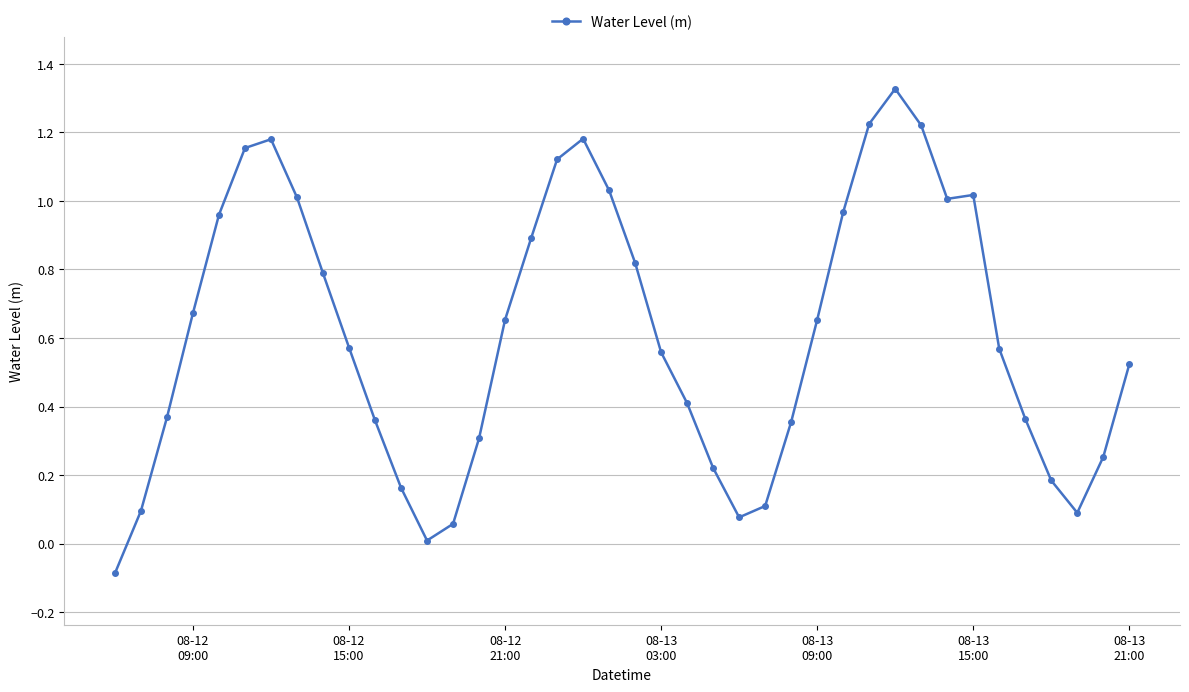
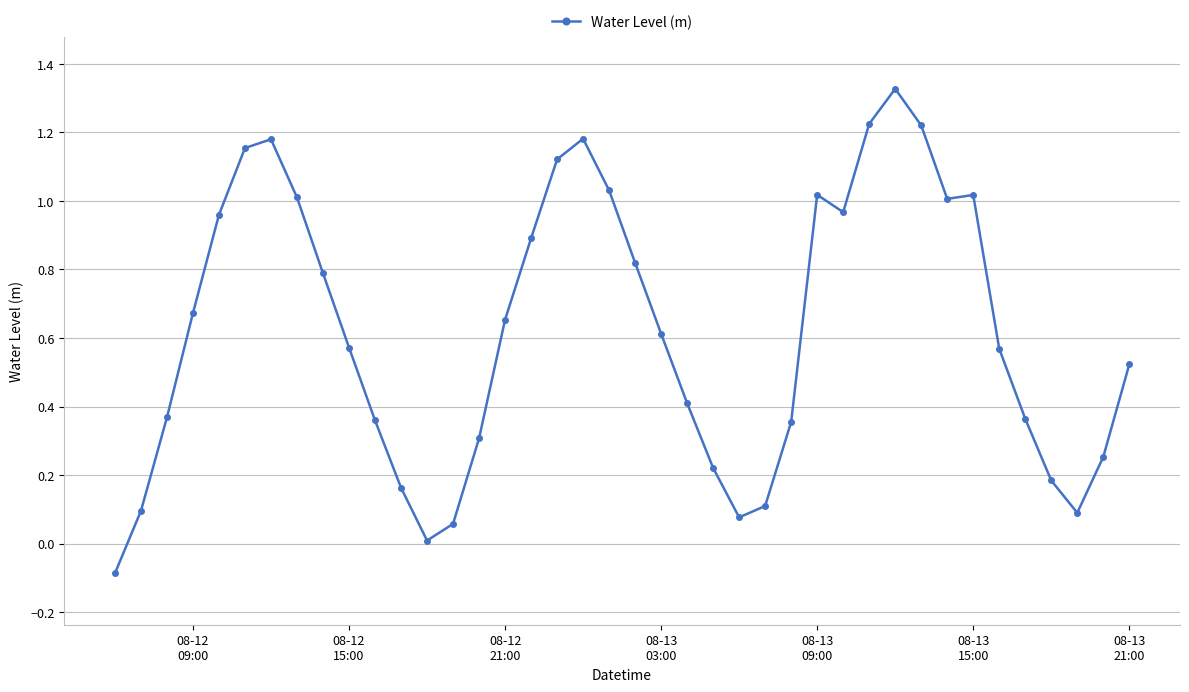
08-13 03:00: 0.56 -> 0.61
08-13 09:00: 0.65 -> 1.02
